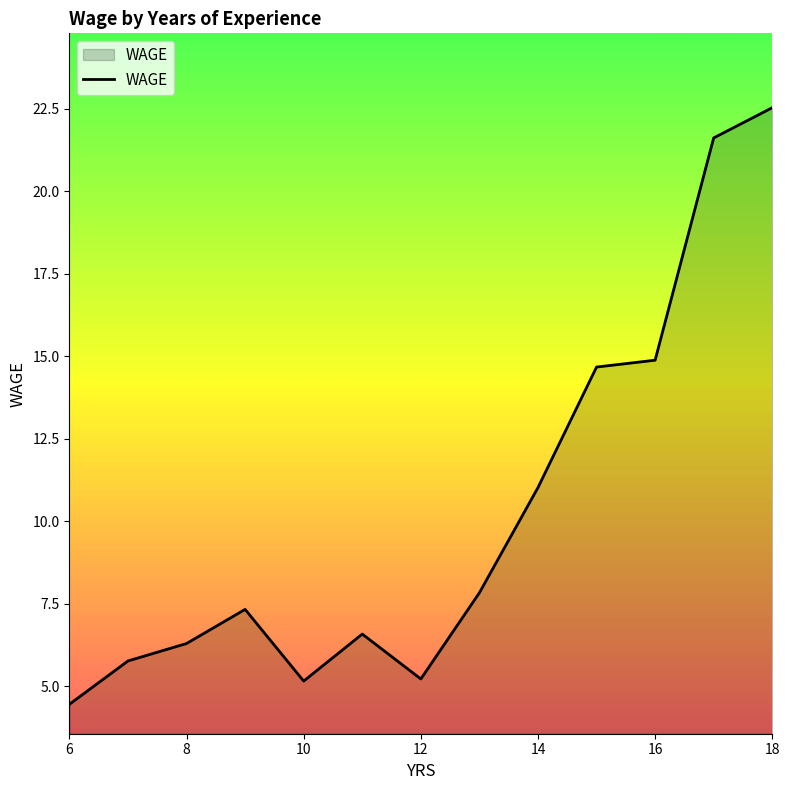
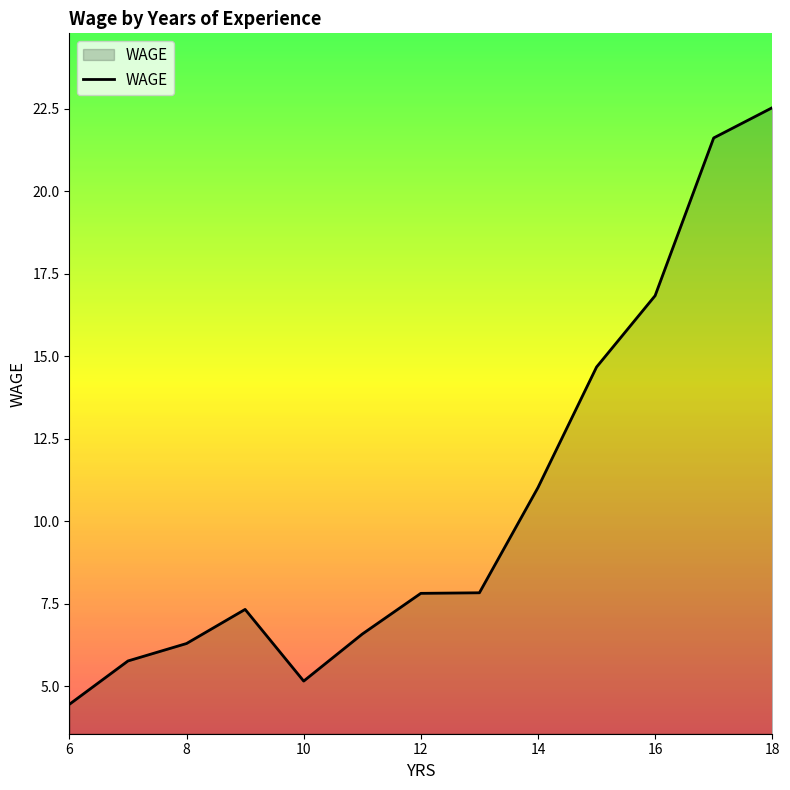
12: 5.2 -> 7.8
16: 14.9 -> 16.8
